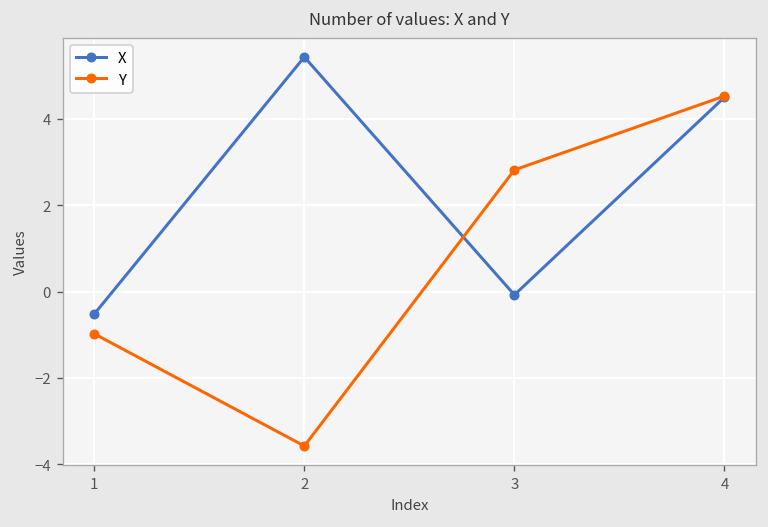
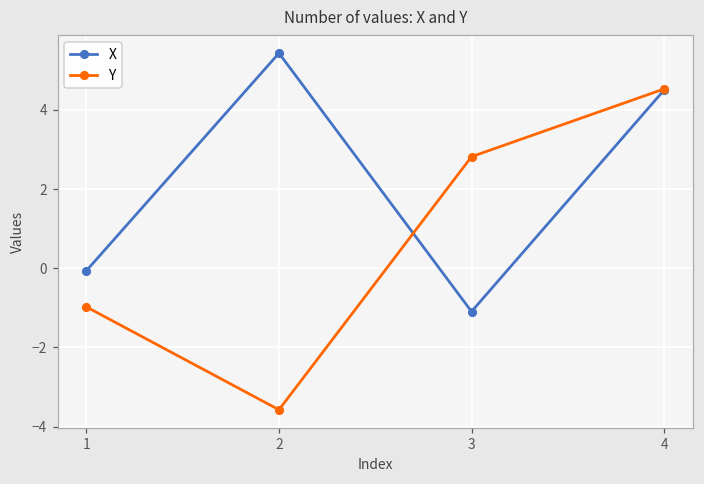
X, 1: -0.5 -> -0.1
X, 3: -0.1 -> -1.1
